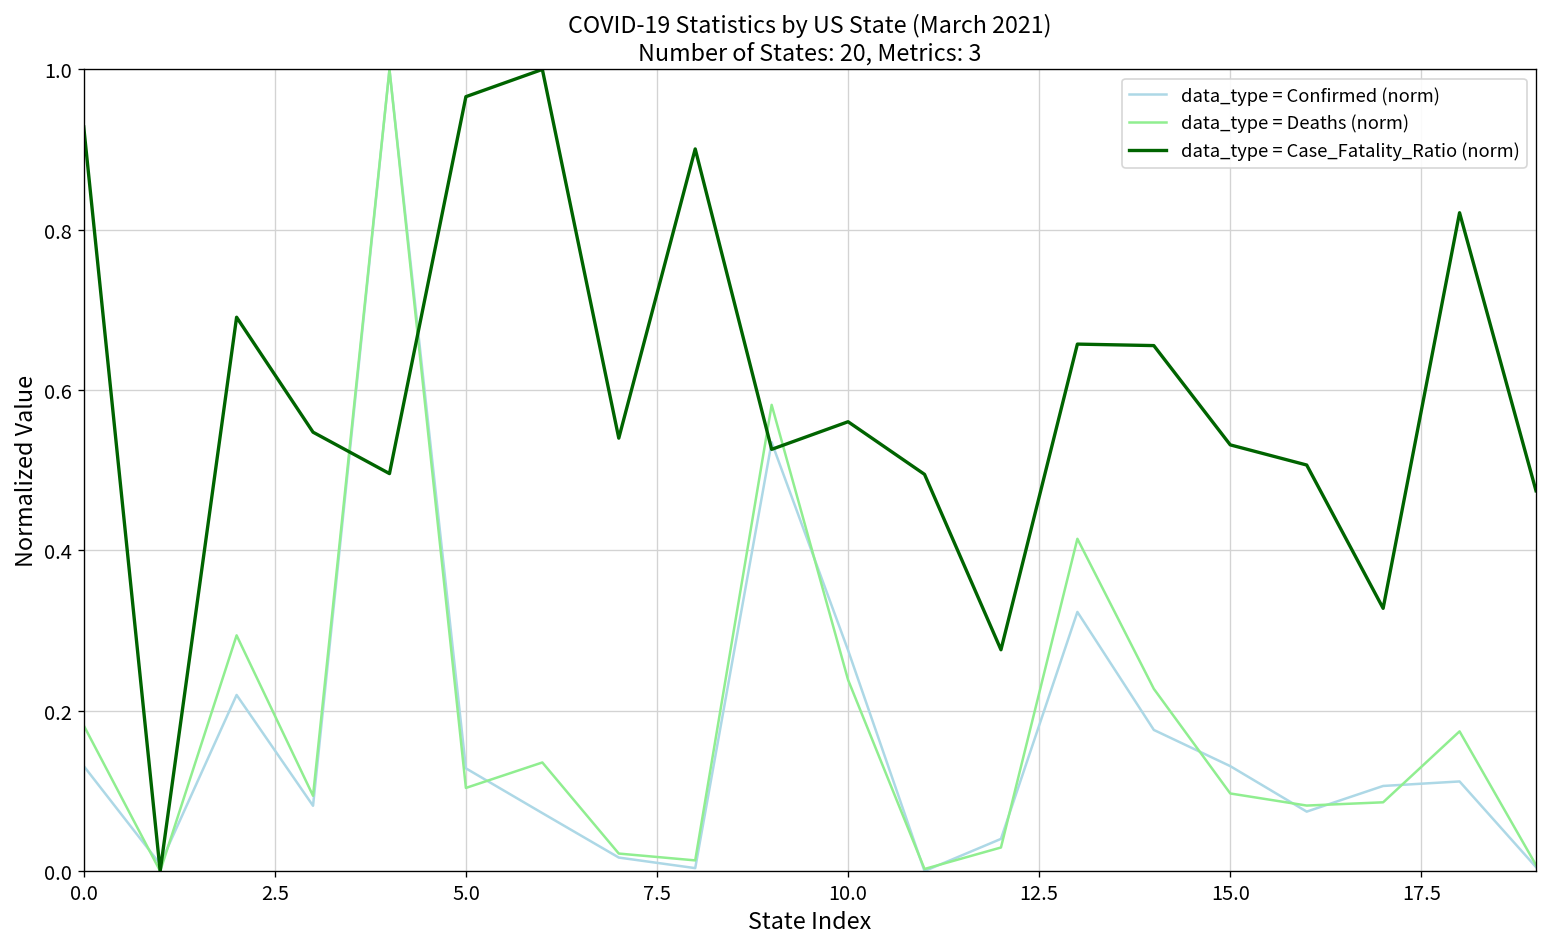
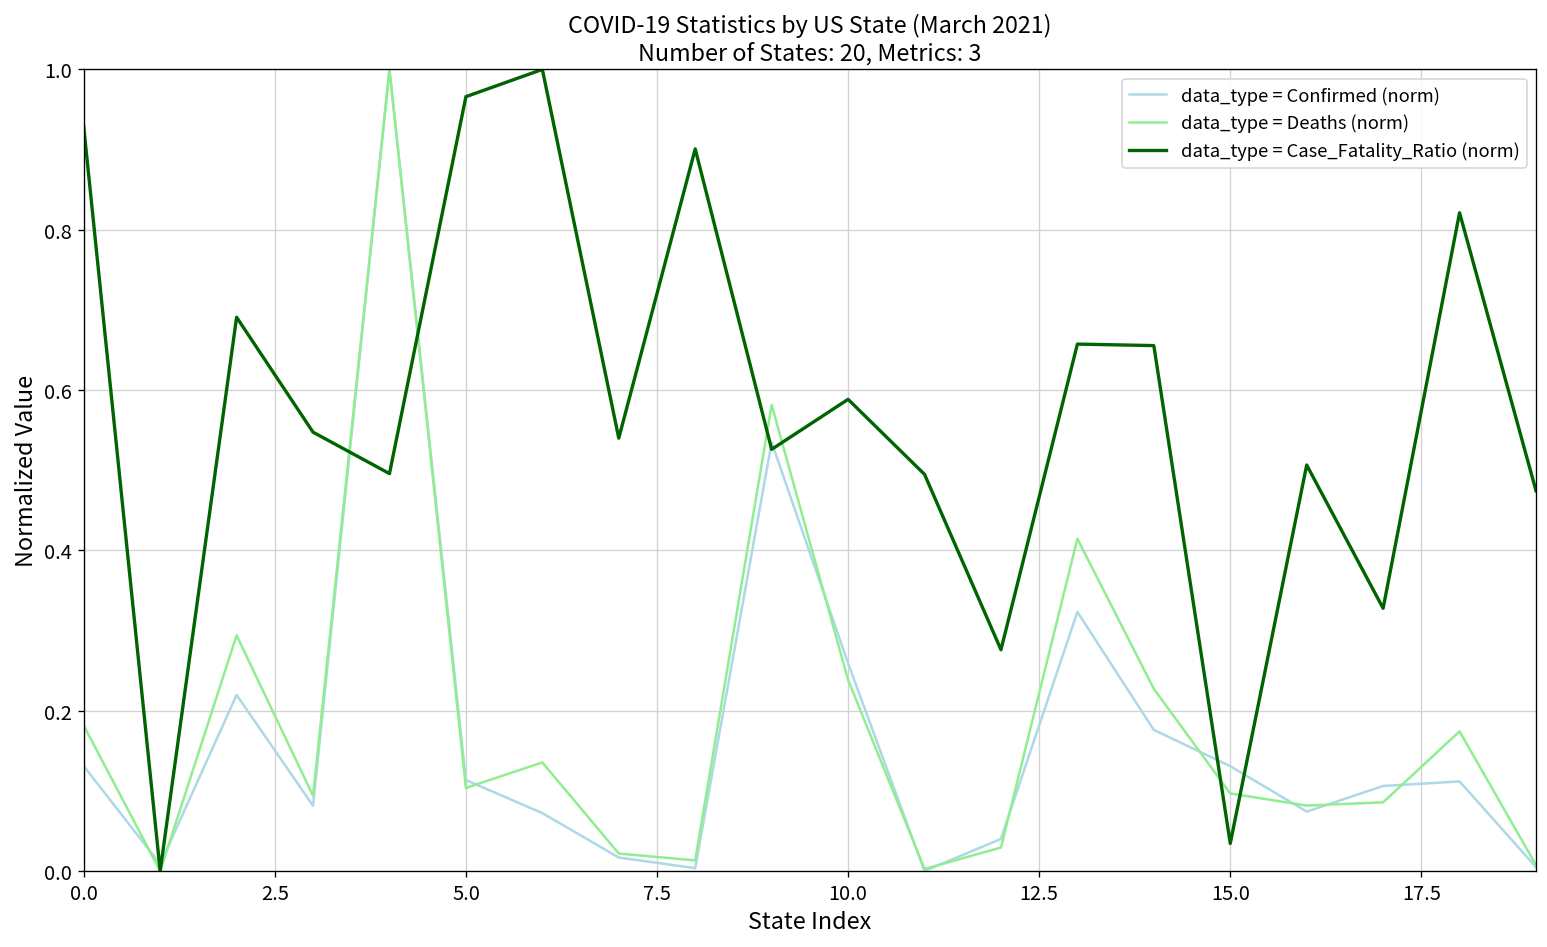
data_type = Confirmed (norm), 5.0: 0.13 -> 0.11
data_type = Confirmed (norm), 10.0: 0.28 -> 0.26
data_type = Case_Fatality_Ratio (norm), 10.0: 0.56 -> 0.59
data_type = Case_Fatality_Ratio (norm), 15.0: 0.53 -> 0.03
